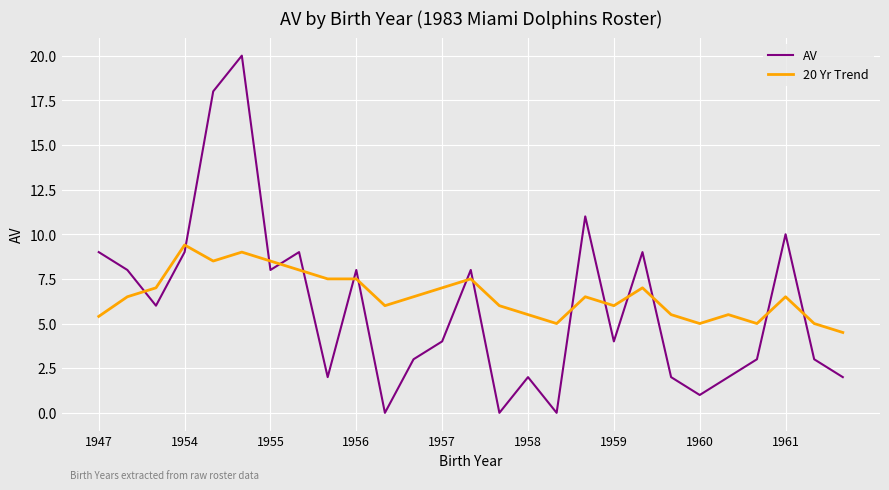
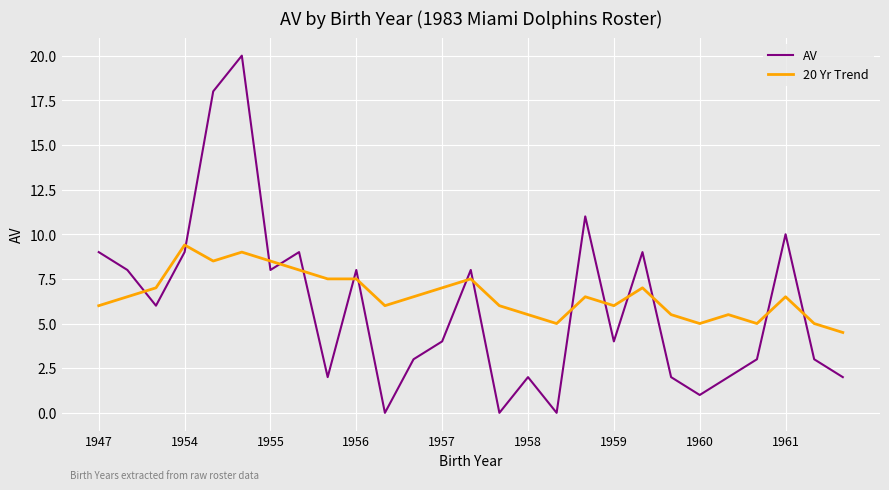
20 Yr Trend, 1947: 5.4 -> 6.0
